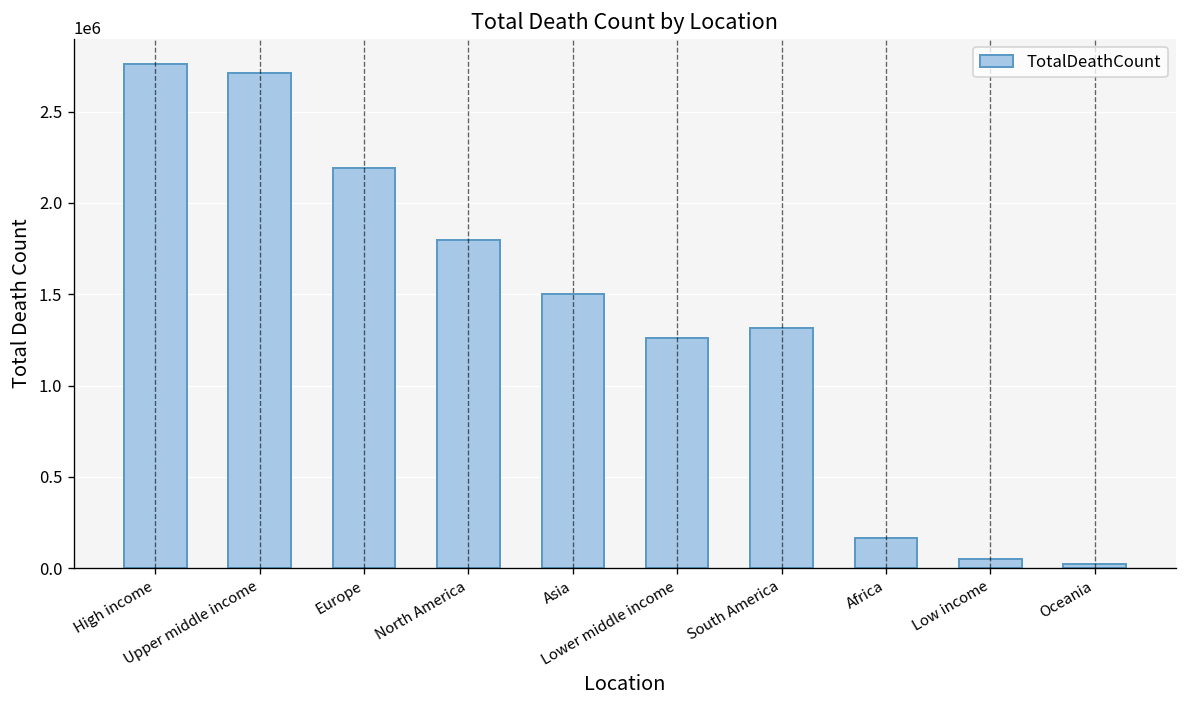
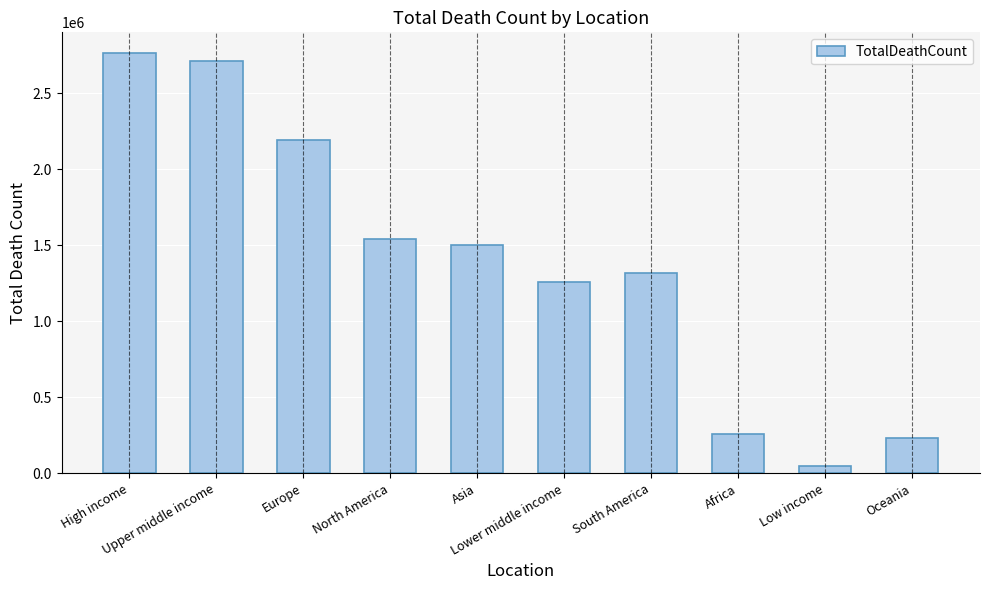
North America: 1800000 -> 1540000
Africa: 160000 -> 260000
Oceania: 20000 -> 230000
